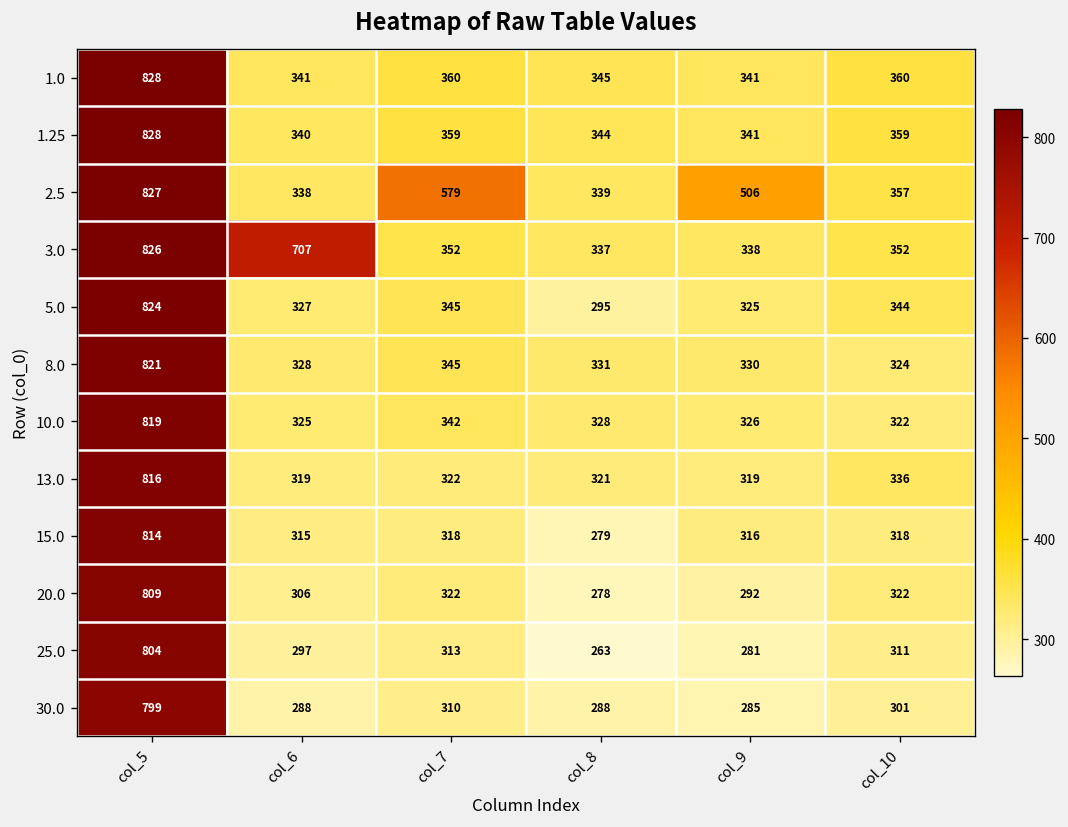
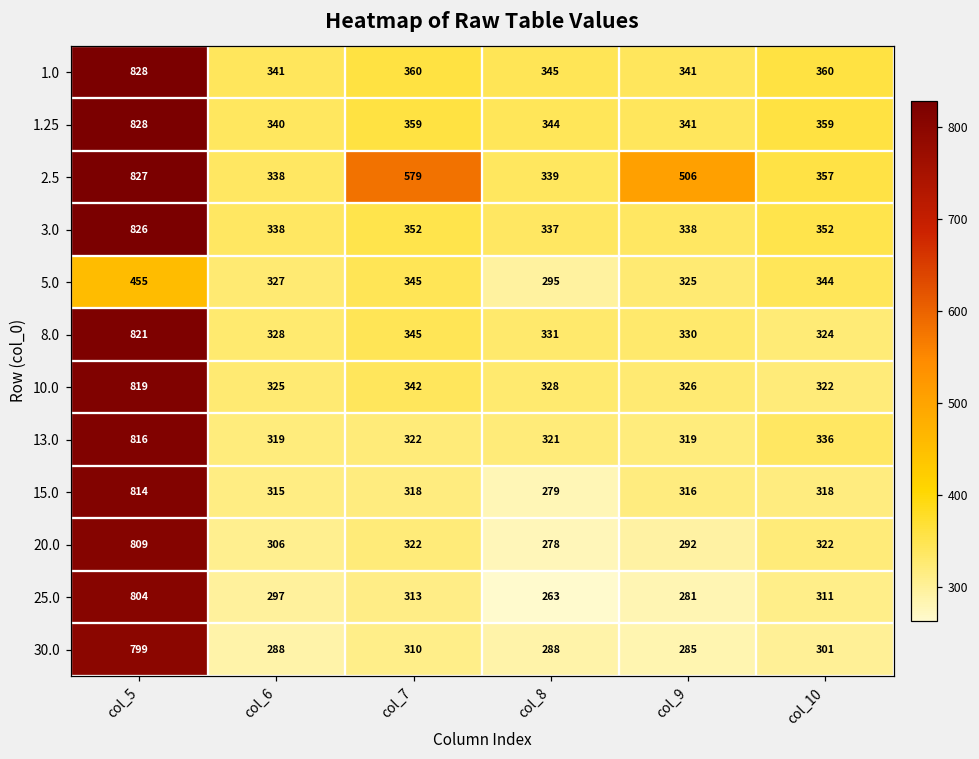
3.0, col_6: 707 -> 338
5.0, col_5: 824 -> 455
